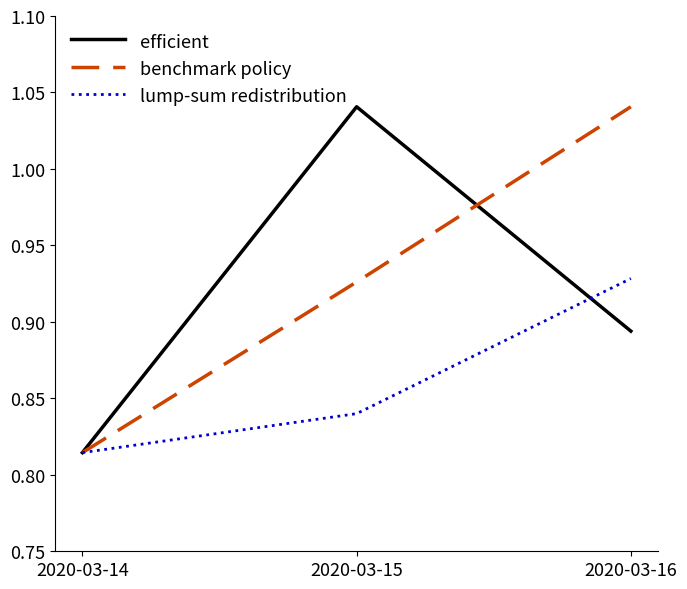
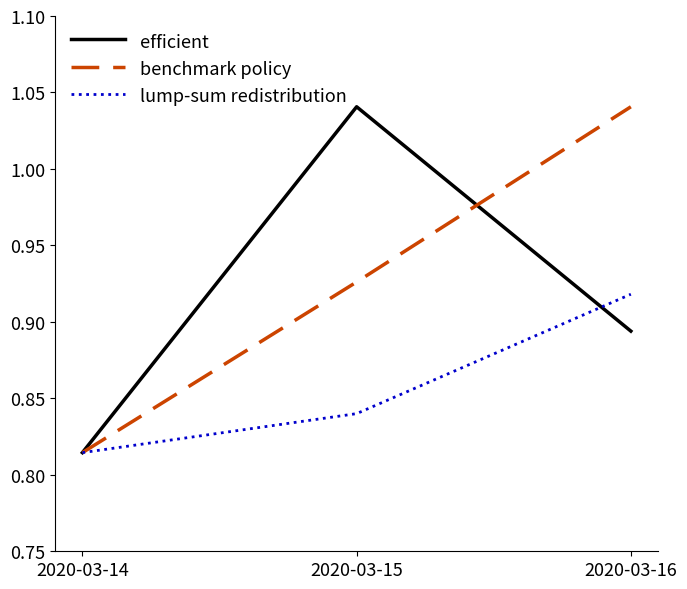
lump-sum redistribution, 2020-03-16: 0.928 -> 0.918
